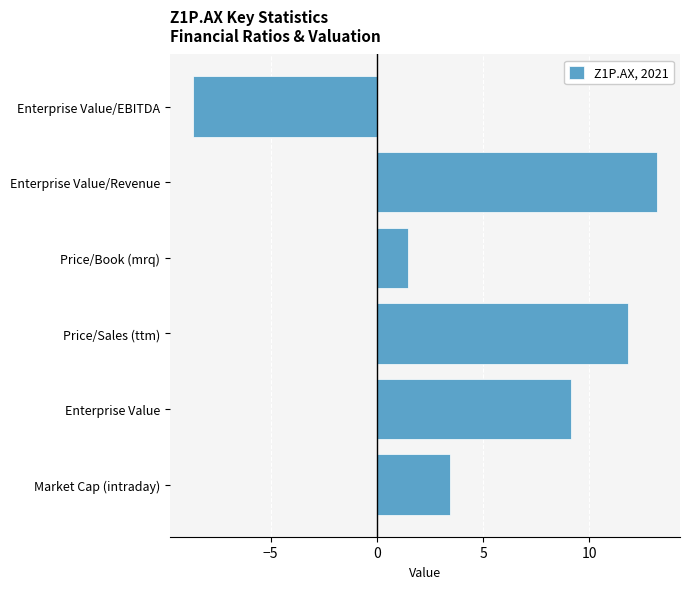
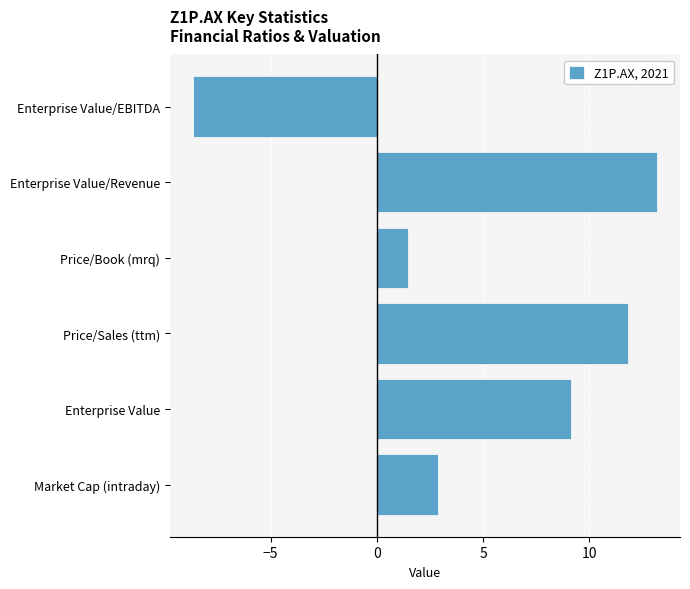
Market Cap (intraday): 3.4 -> 2.9
